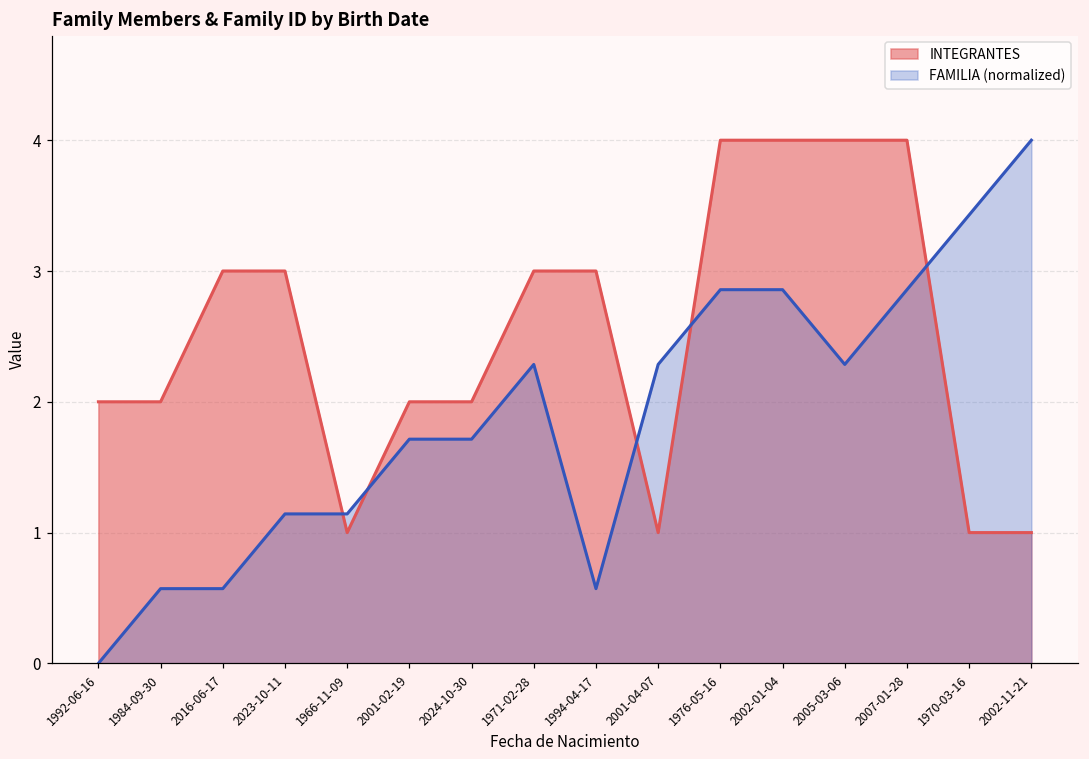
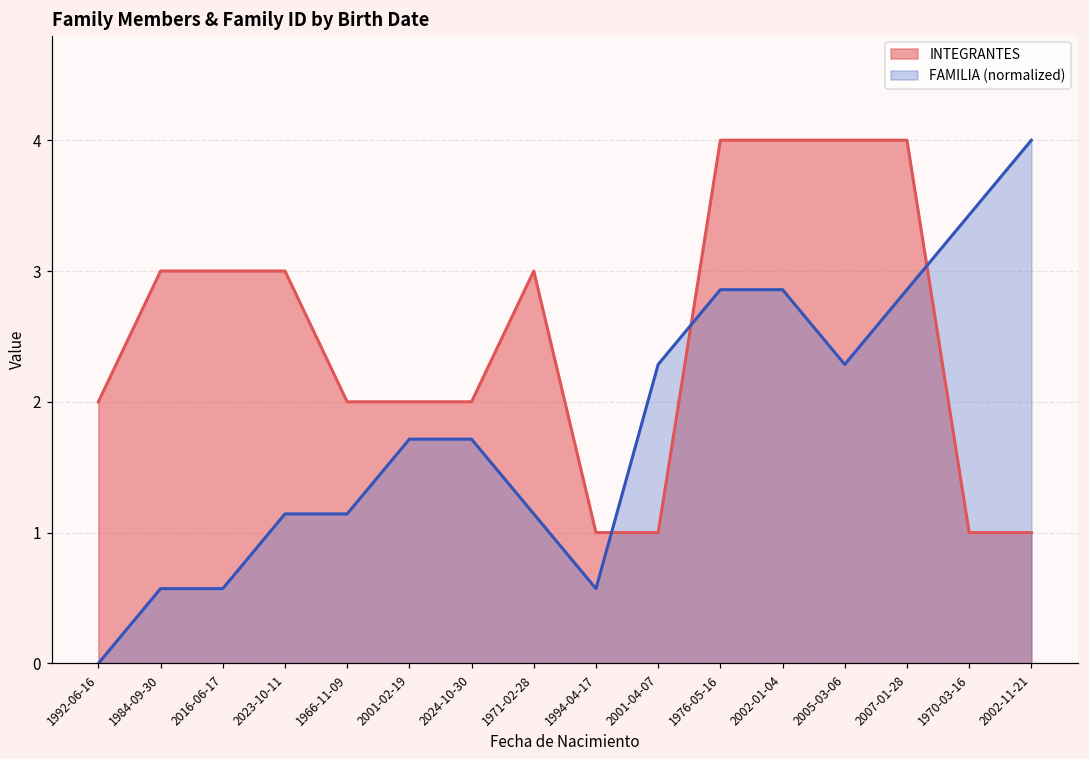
INTEGRANTES, 1984-09-30: 2 -> 3
INTEGRANTES, 1966-11-09: 1 -> 2
FAMILIA (normalized), 1971-02-28: 2.29 -> 1.14
INTEGRANTES, 1994-04-17: 3 -> 1
